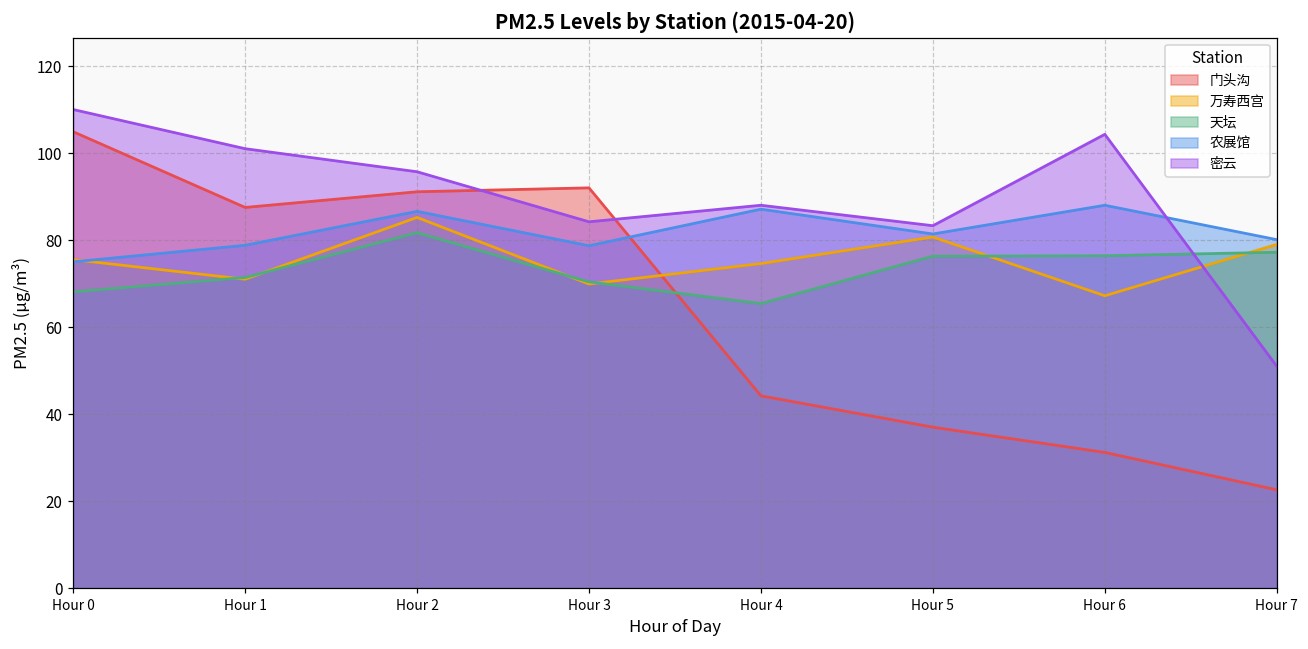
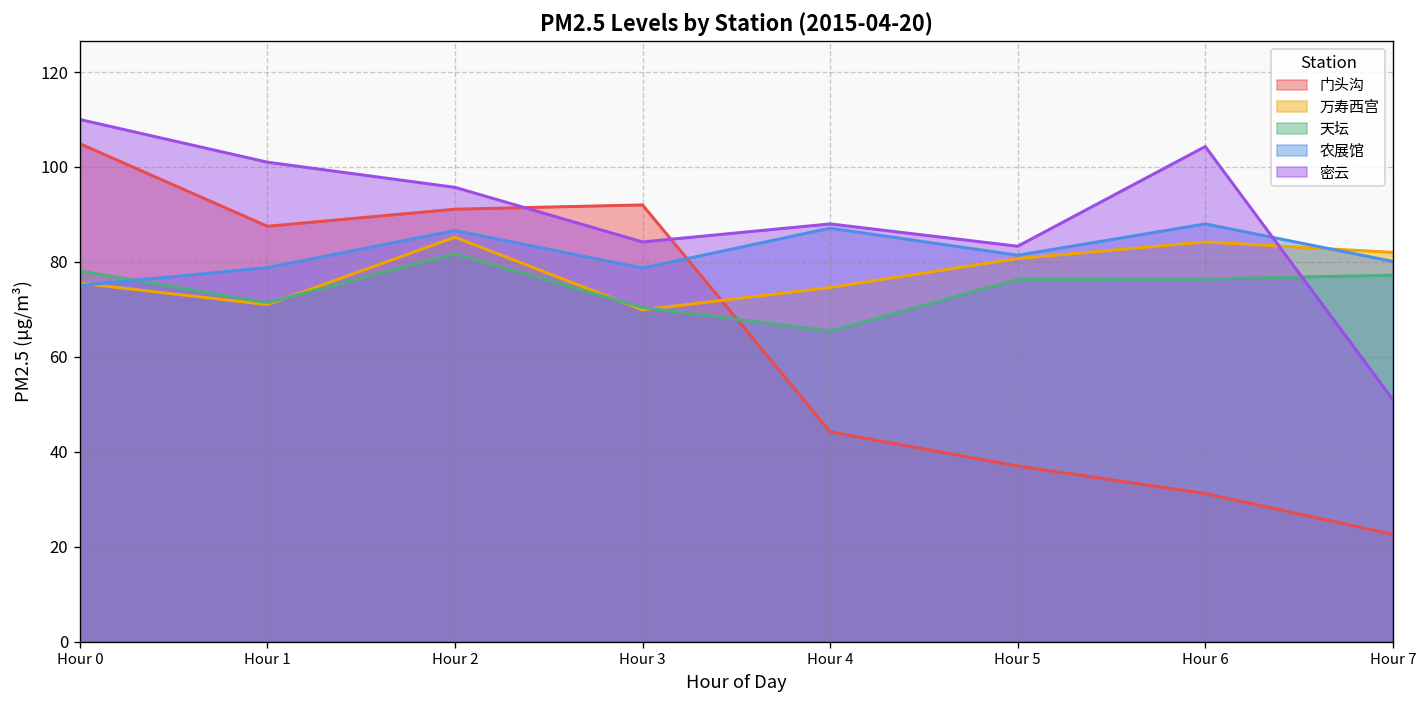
天坛, Hour 0: 68 -> 78
万寿西宫, Hour 6: 67 -> 84
万寿西宫, Hour 7: 79 -> 82
